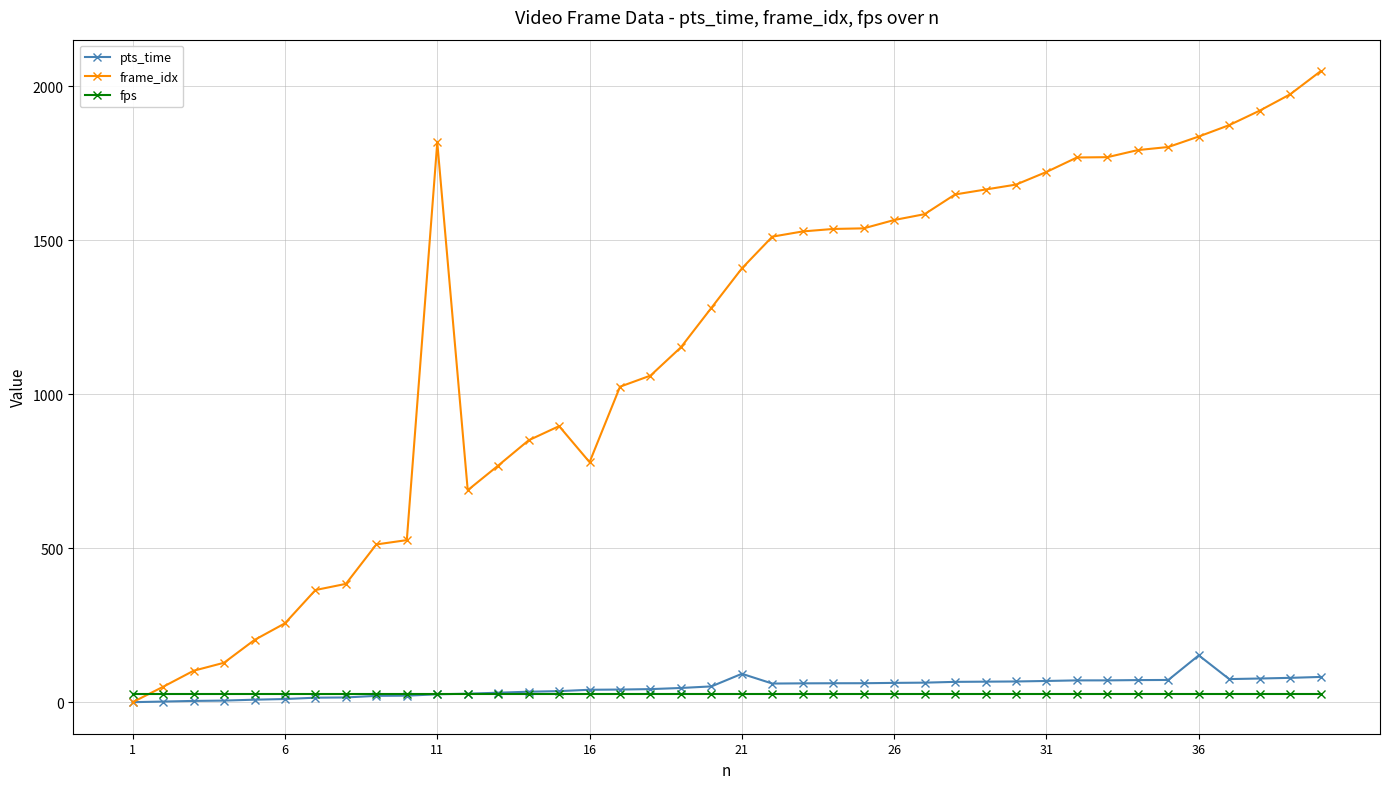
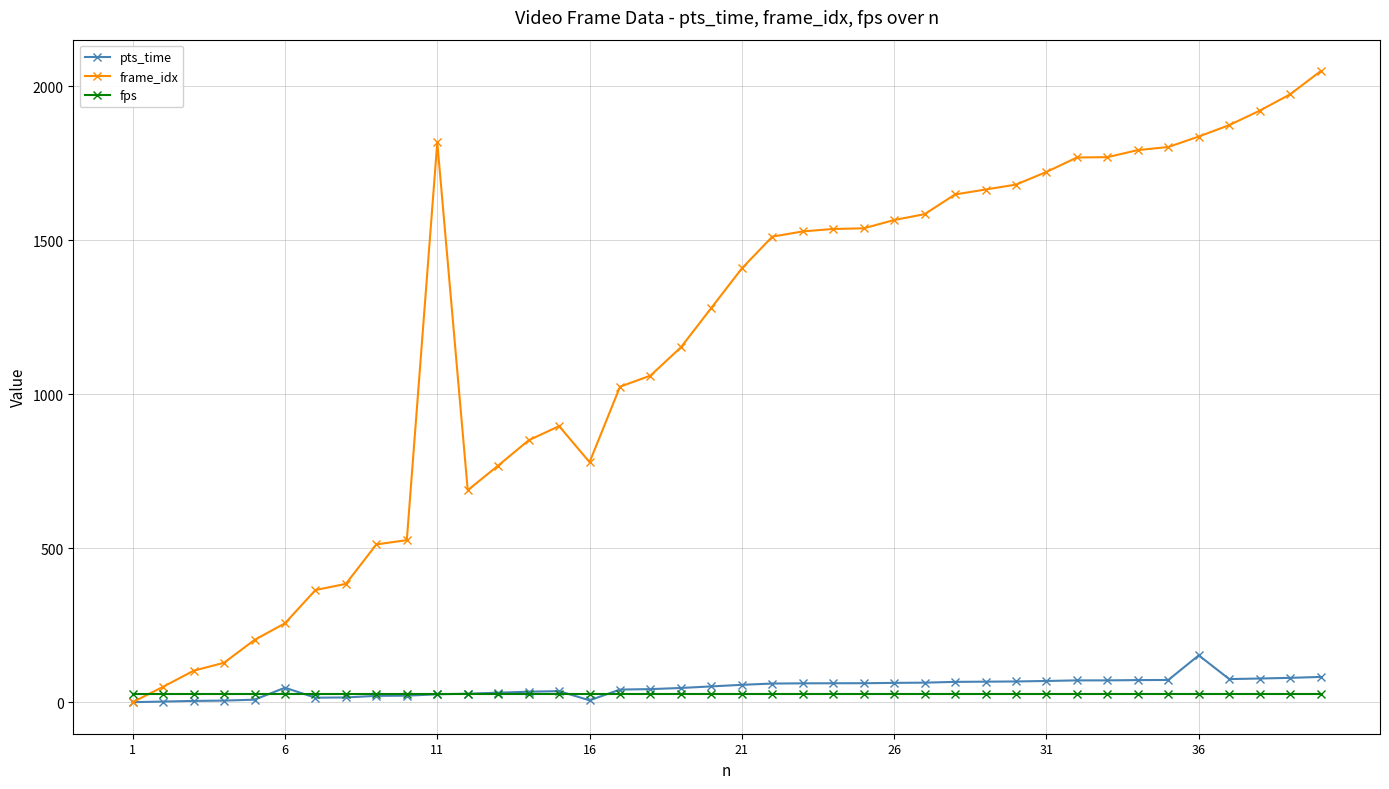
pts_time, 6: 10 -> 50
pts_time, 16: 40 -> 10
pts_time, 21: 90 -> 60
